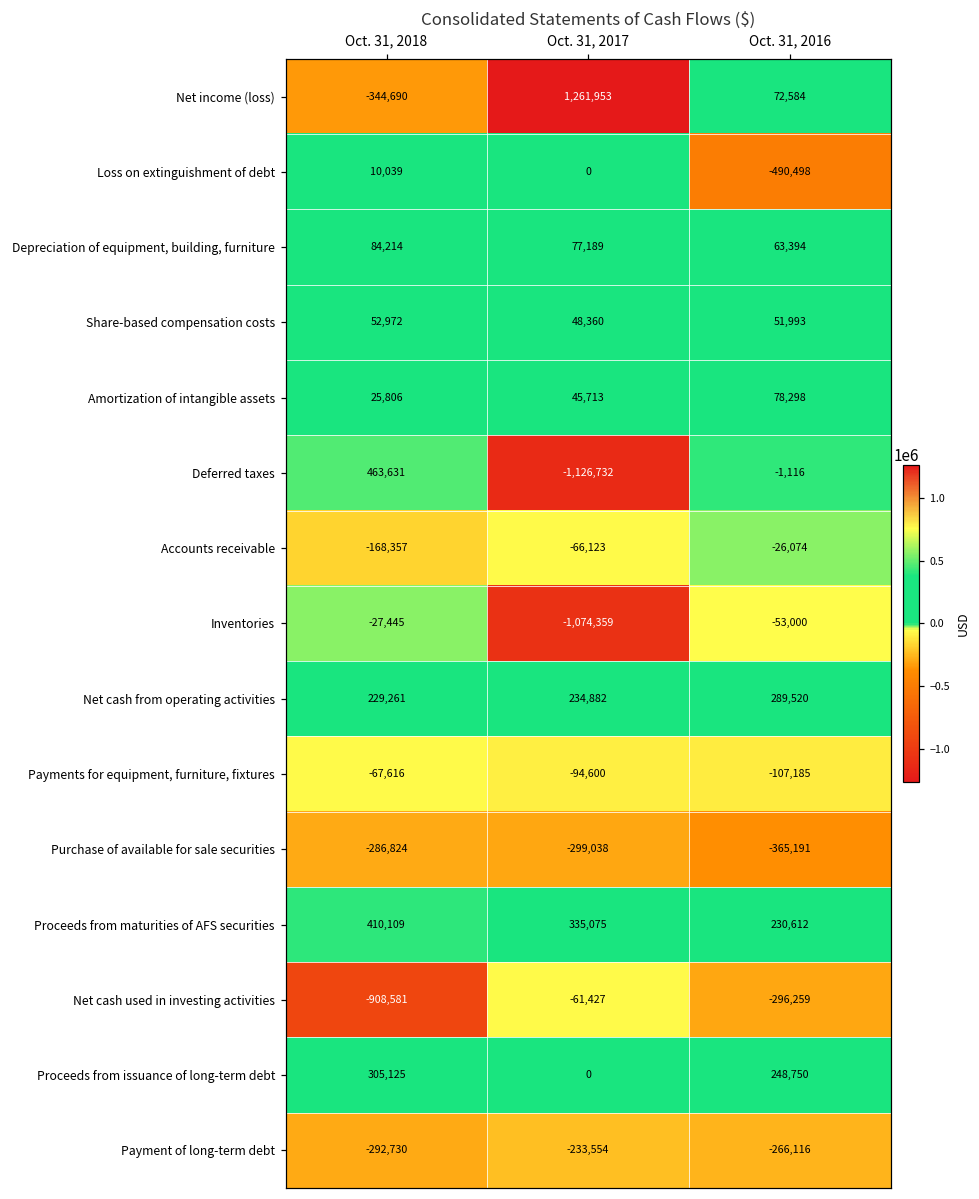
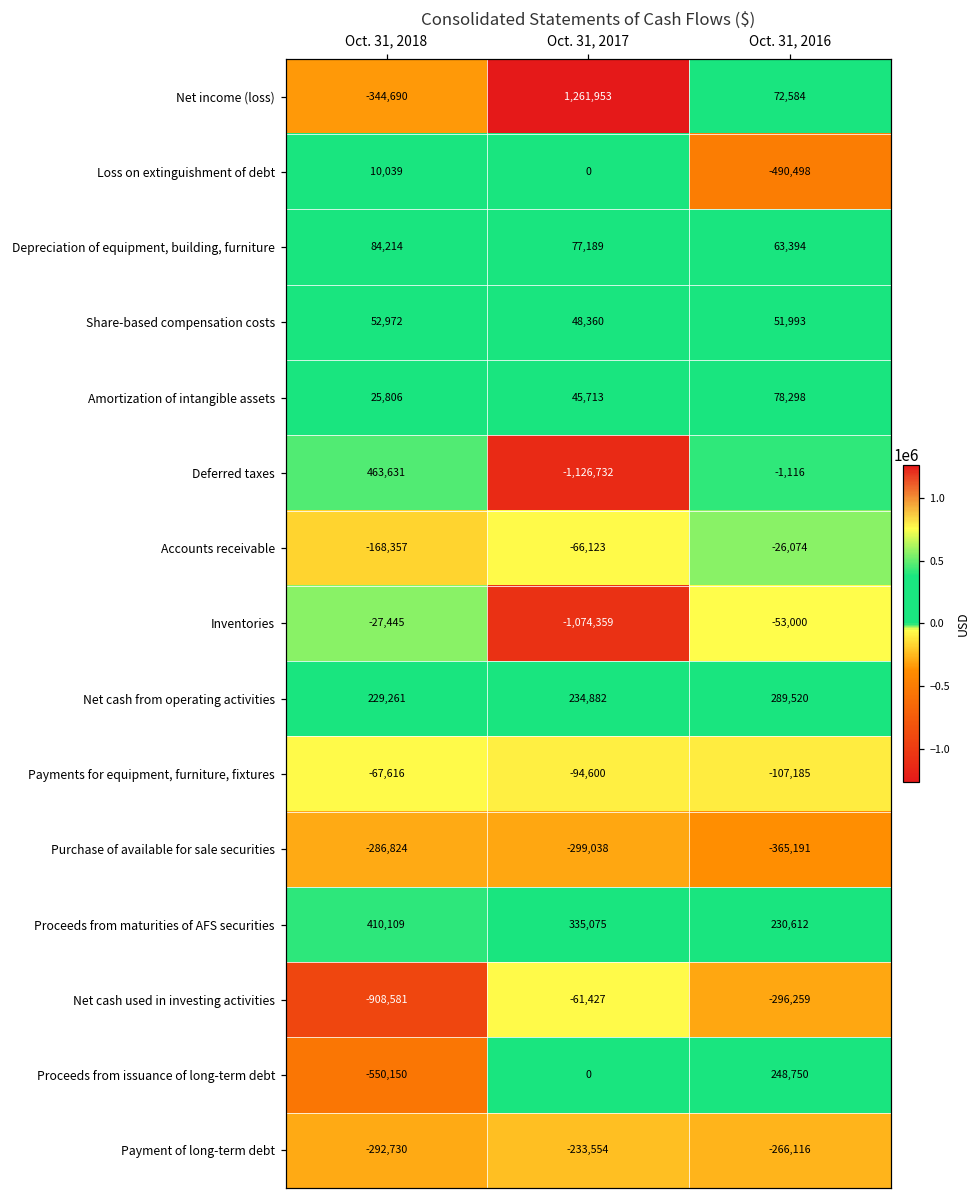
Proceeds from issuance of long-term debt, Oct. 31, 2018: 305,125 -> -550,150
